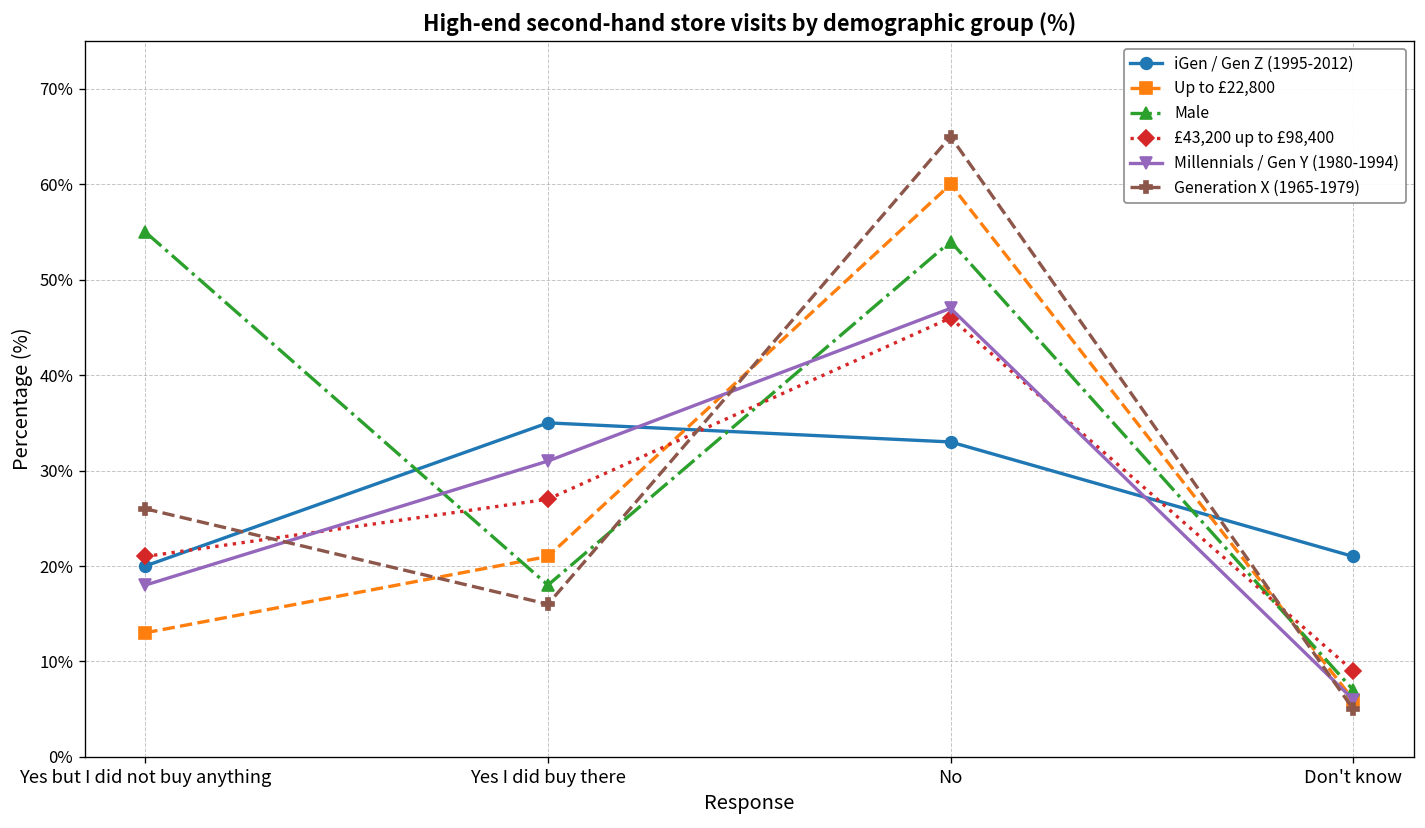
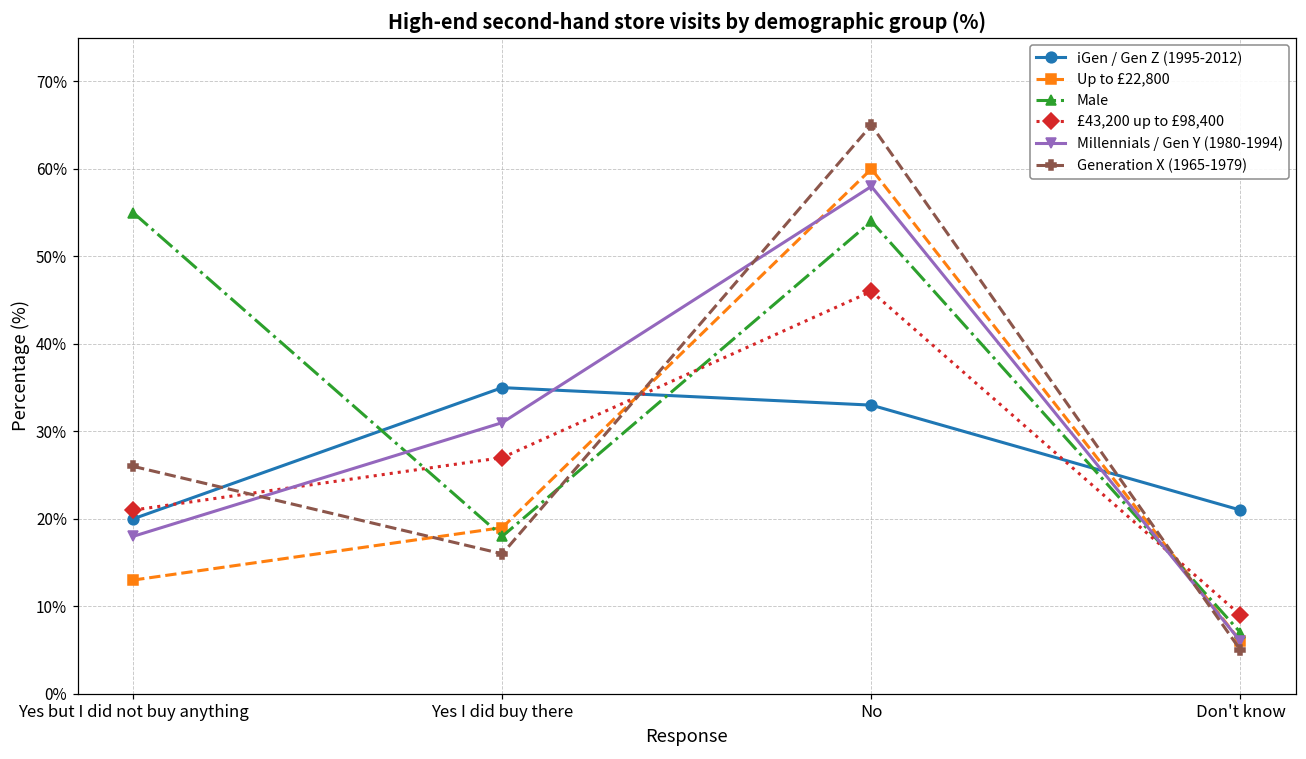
Up to £22,800, Yes I did buy there: 21% -> 19%
Millennials / Gen Y (1980-1994), No: 47% -> 58%
